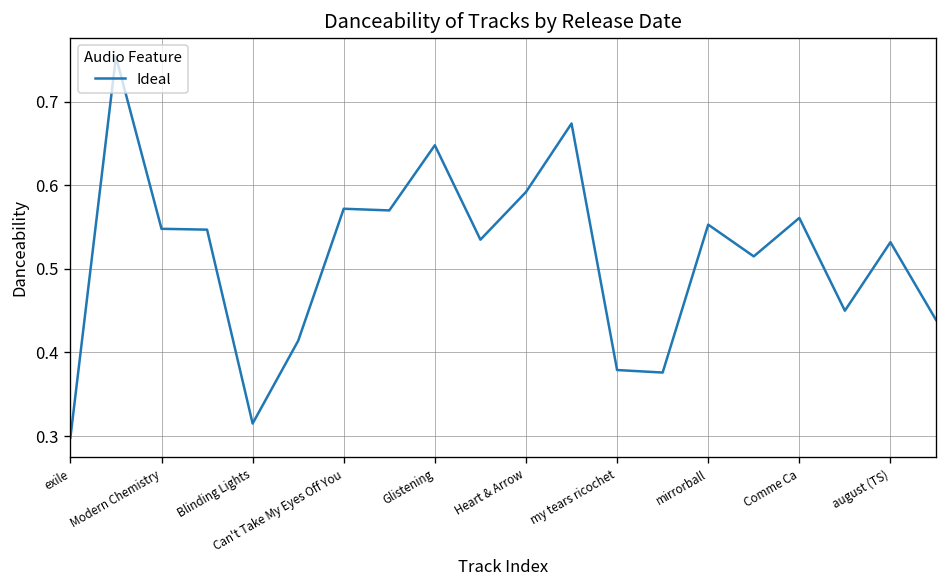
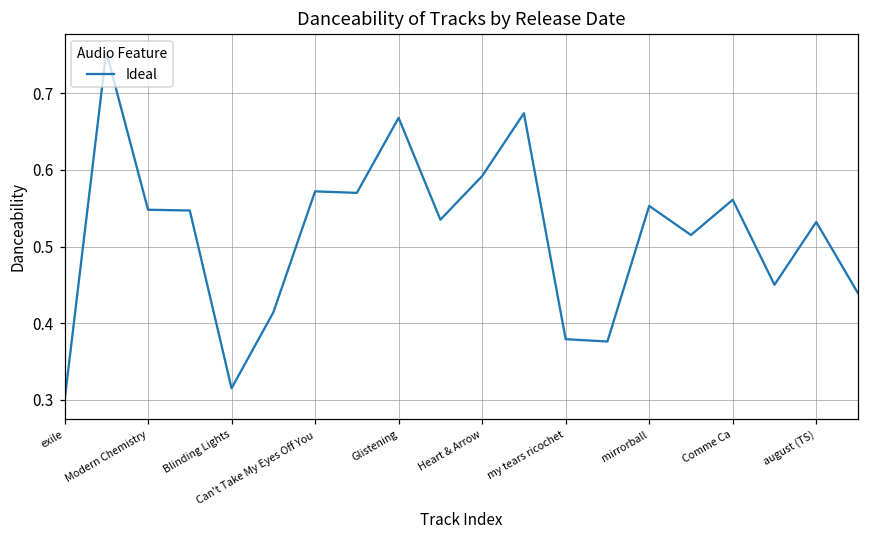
Glistening: 0.65 -> 0.67
